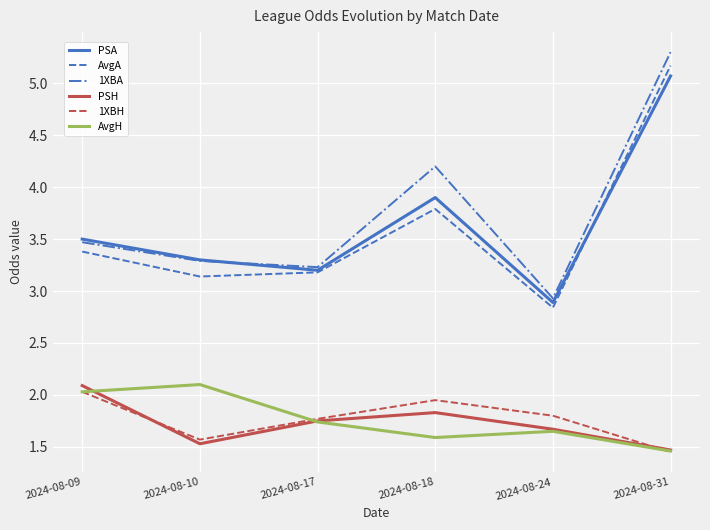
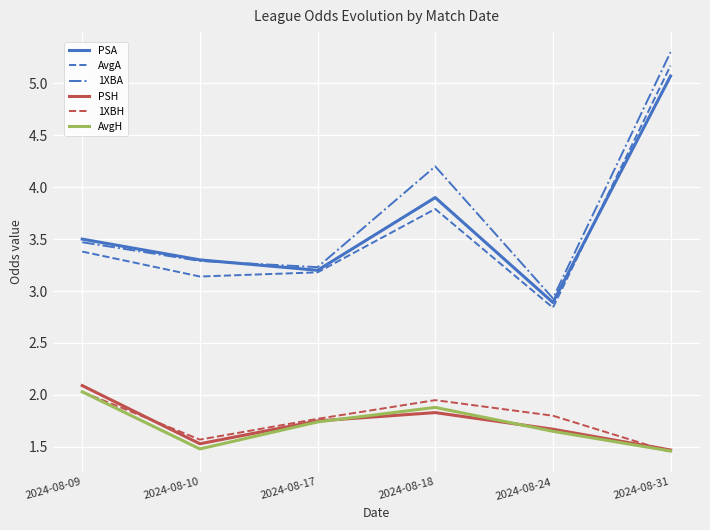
AvgH, 2024-08-10: 2.10 -> 1.48
AvgH, 2024-08-18: 1.59 -> 1.88
